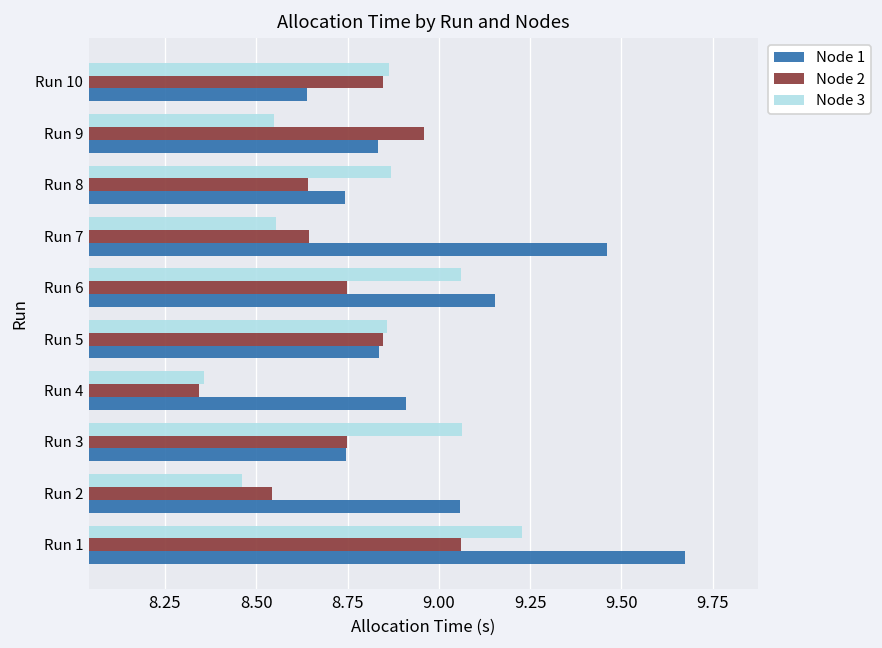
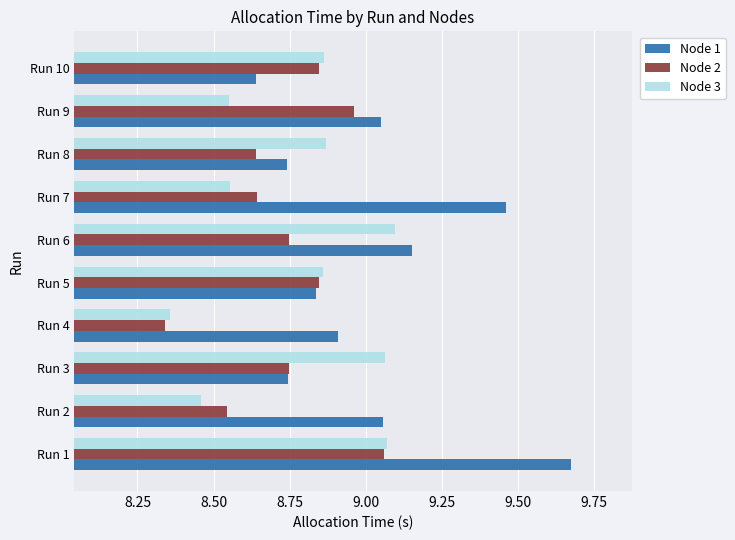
Node 1, Run 9: 8.83 -> 9.05
Node 3, Run 6: 9.06 -> 9.10
Node 3, Run 1: 9.23 -> 9.07
